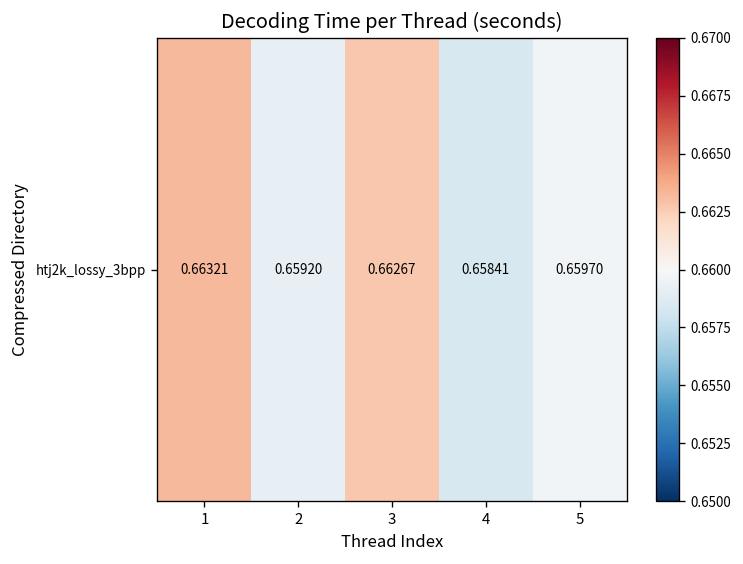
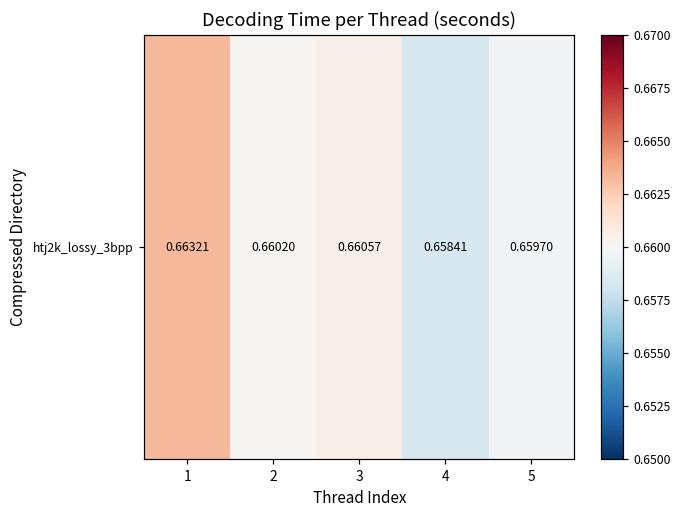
htj2k_lossy_3bpp, 2: 0.65920 -> 0.66020
htj2k_lossy_3bpp, 3: 0.66267 -> 0.66057
